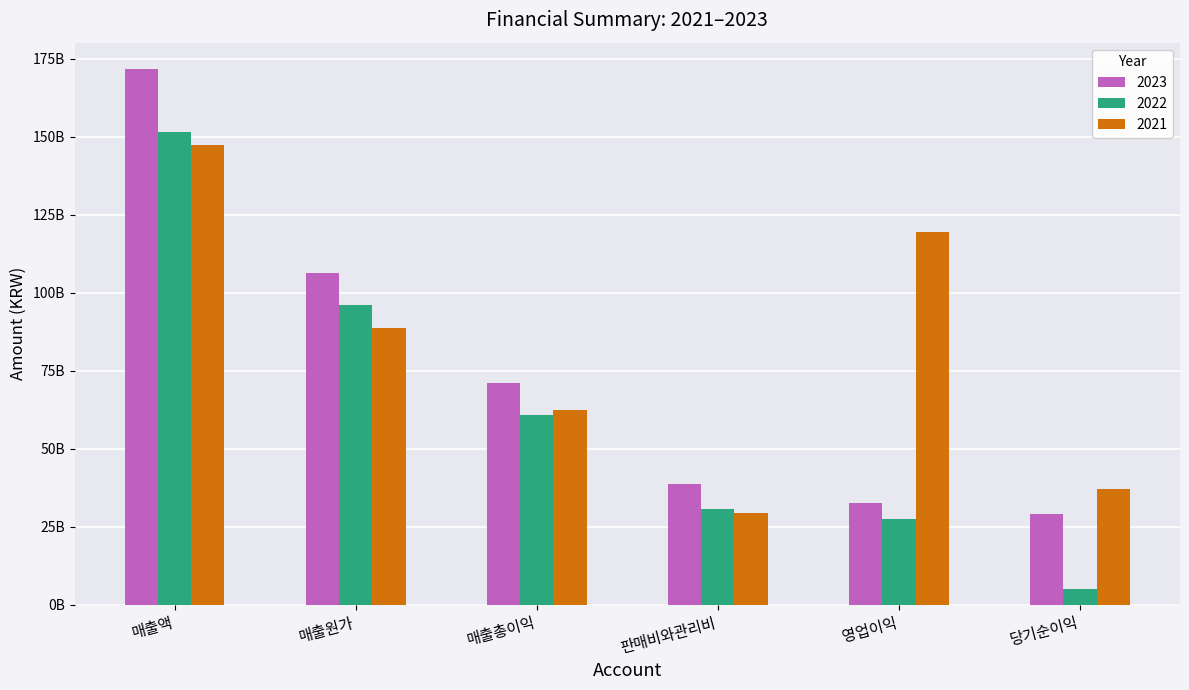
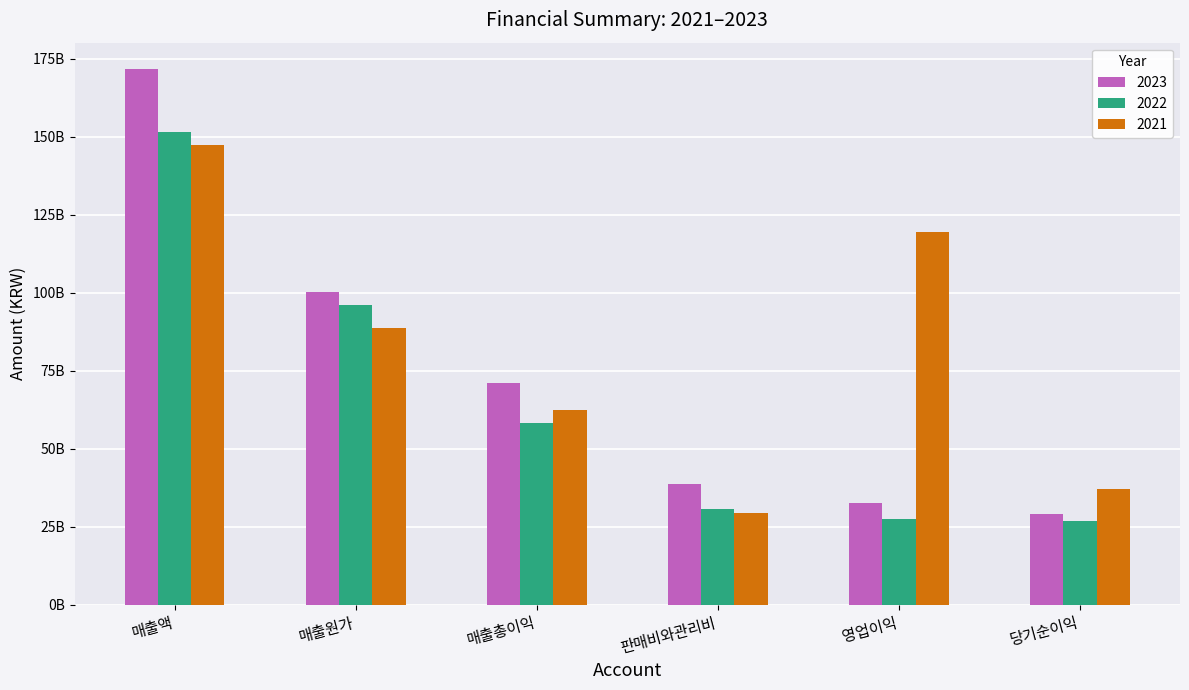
2023, 매출원가: 106000000000 -> 100000000000
2022, 매출총이익: 61000000000 -> 58000000000
2022, 당기순이익: 5000000000 -> 27000000000
